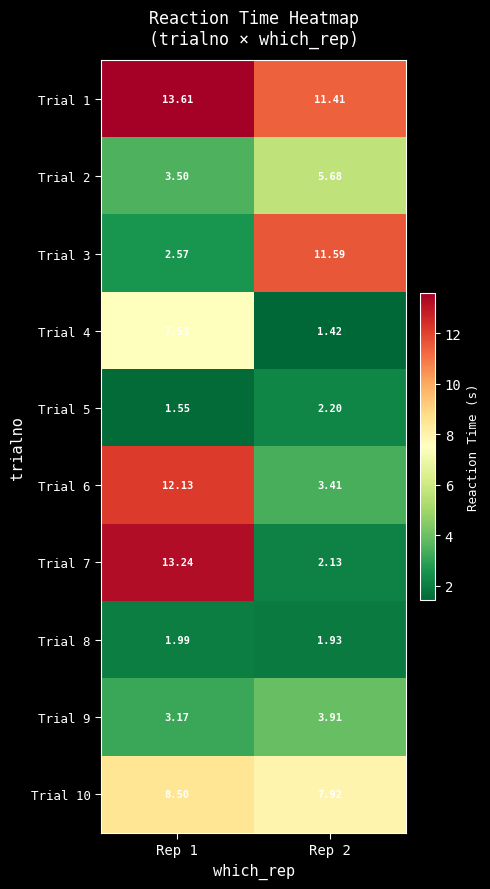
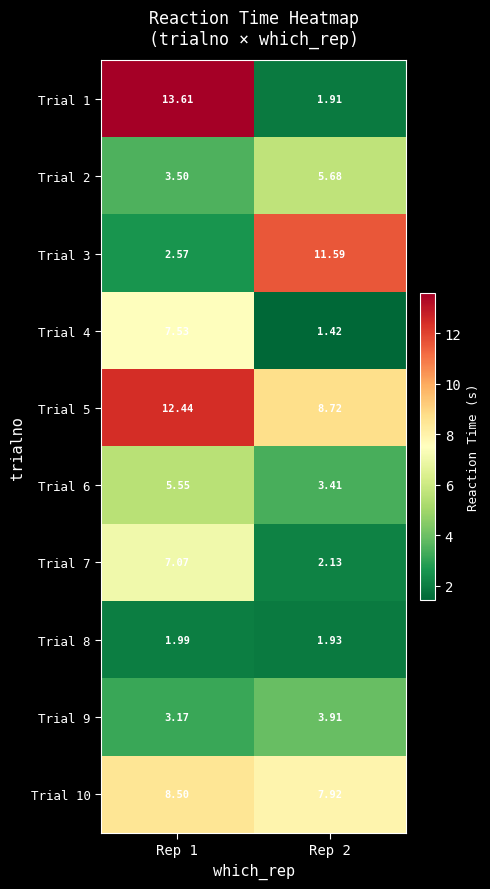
Trial 1, Rep 2: 11.41 -> 1.91
Trial 5, Rep 1: 1.55 -> 12.44
Trial 5, Rep 2: 2.20 -> 8.72
Trial 6, Rep 1: 12.13 -> 5.55
Trial 7, Rep 1: 13.24 -> 7.07
